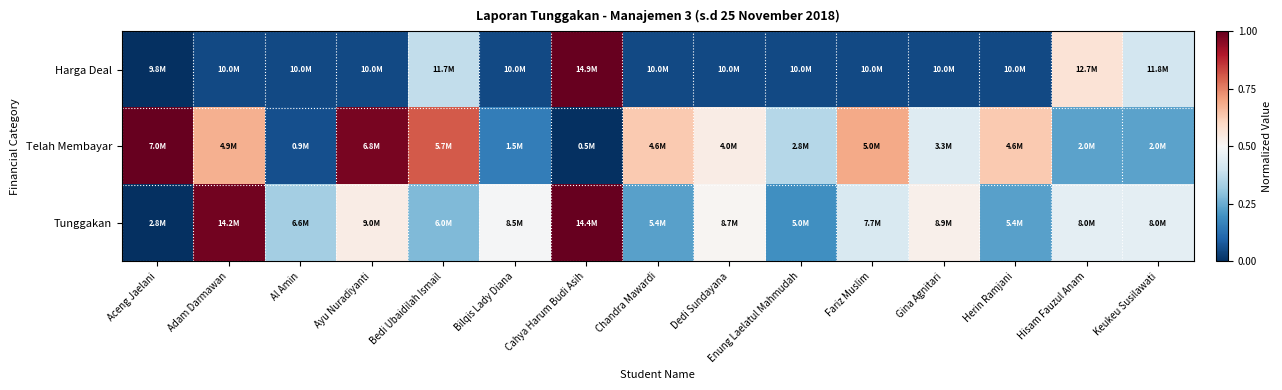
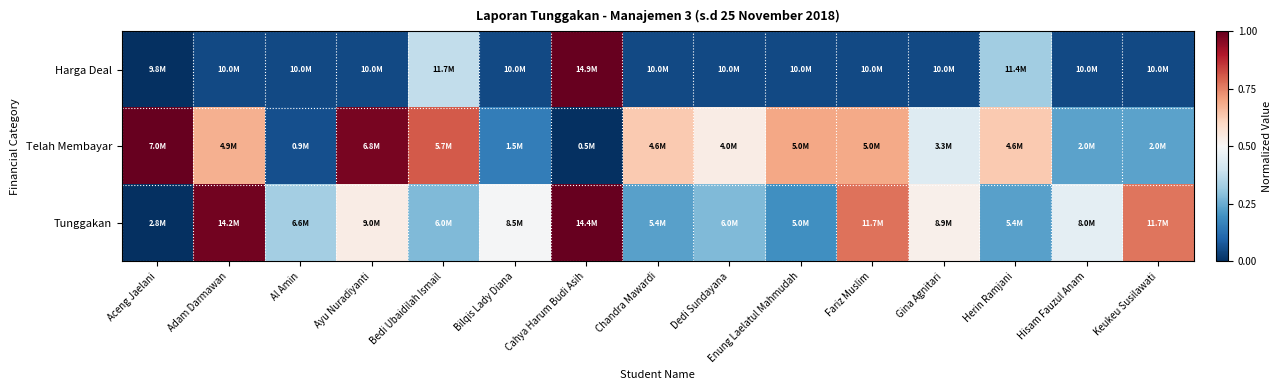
Harga Deal, Herin Ramjani: 10.0M -> 11.4M
Harga Deal, Hisam Fauzul Anam: 12.7M -> 10.0M
Harga Deal, Keukeu Susilawati: 11.8M -> 10.0M
Telah Membayar, Enung Laelatul Mahmudah: 2.8M -> 5.0M
Tunggakan, Dedi Sundayana: 8.7M -> 6.0M
Tunggakan, Fariz Muslim: 7.7M -> 11.7M
Tunggakan, Keukeu Susilawati: 8.0M -> 11.7M
